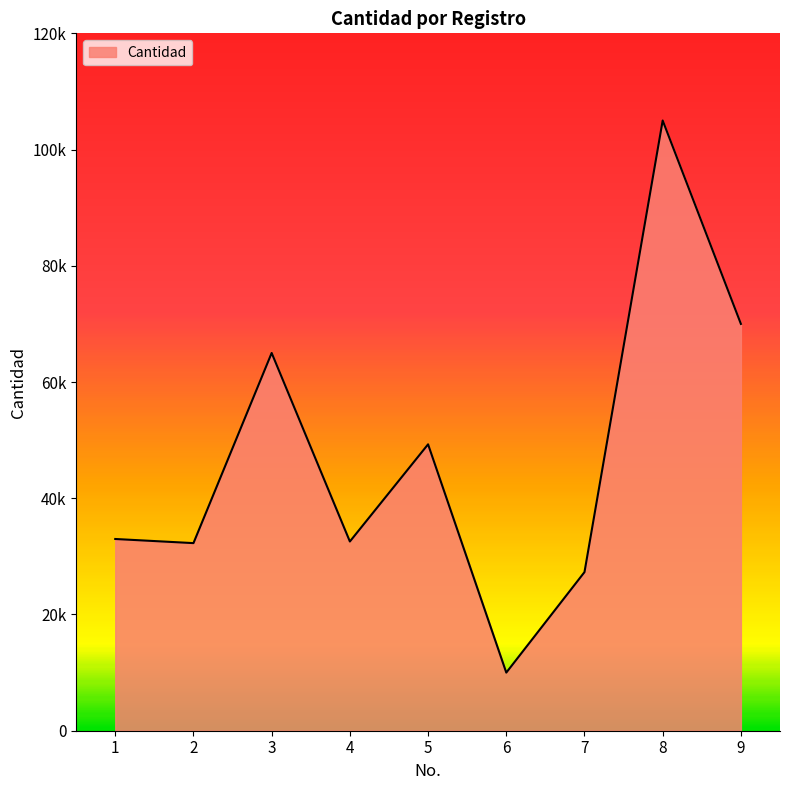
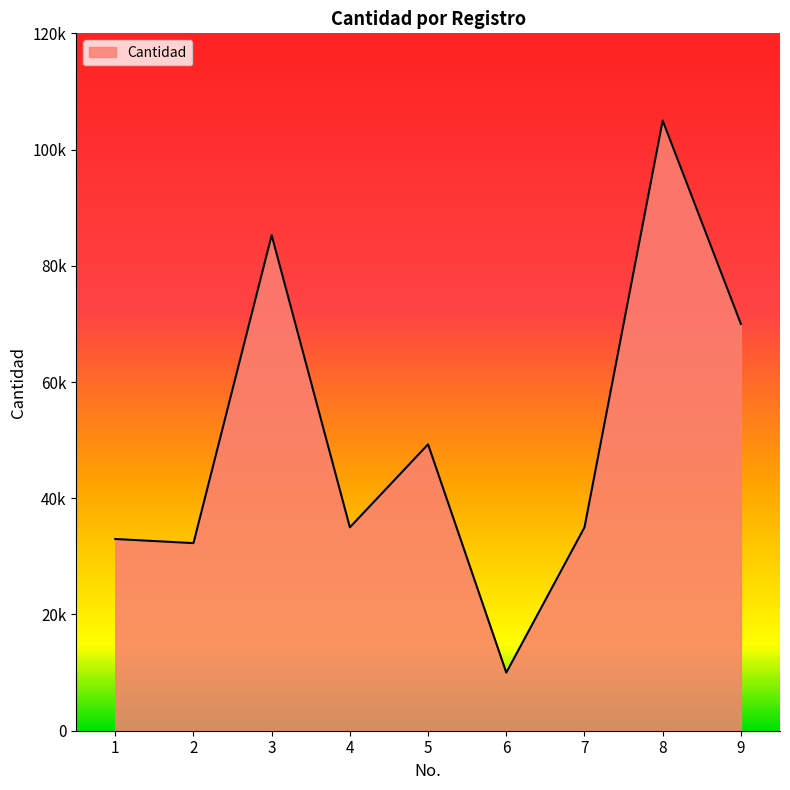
3: 65000 -> 85000
4: 33000 -> 35000
7: 27000 -> 35000
